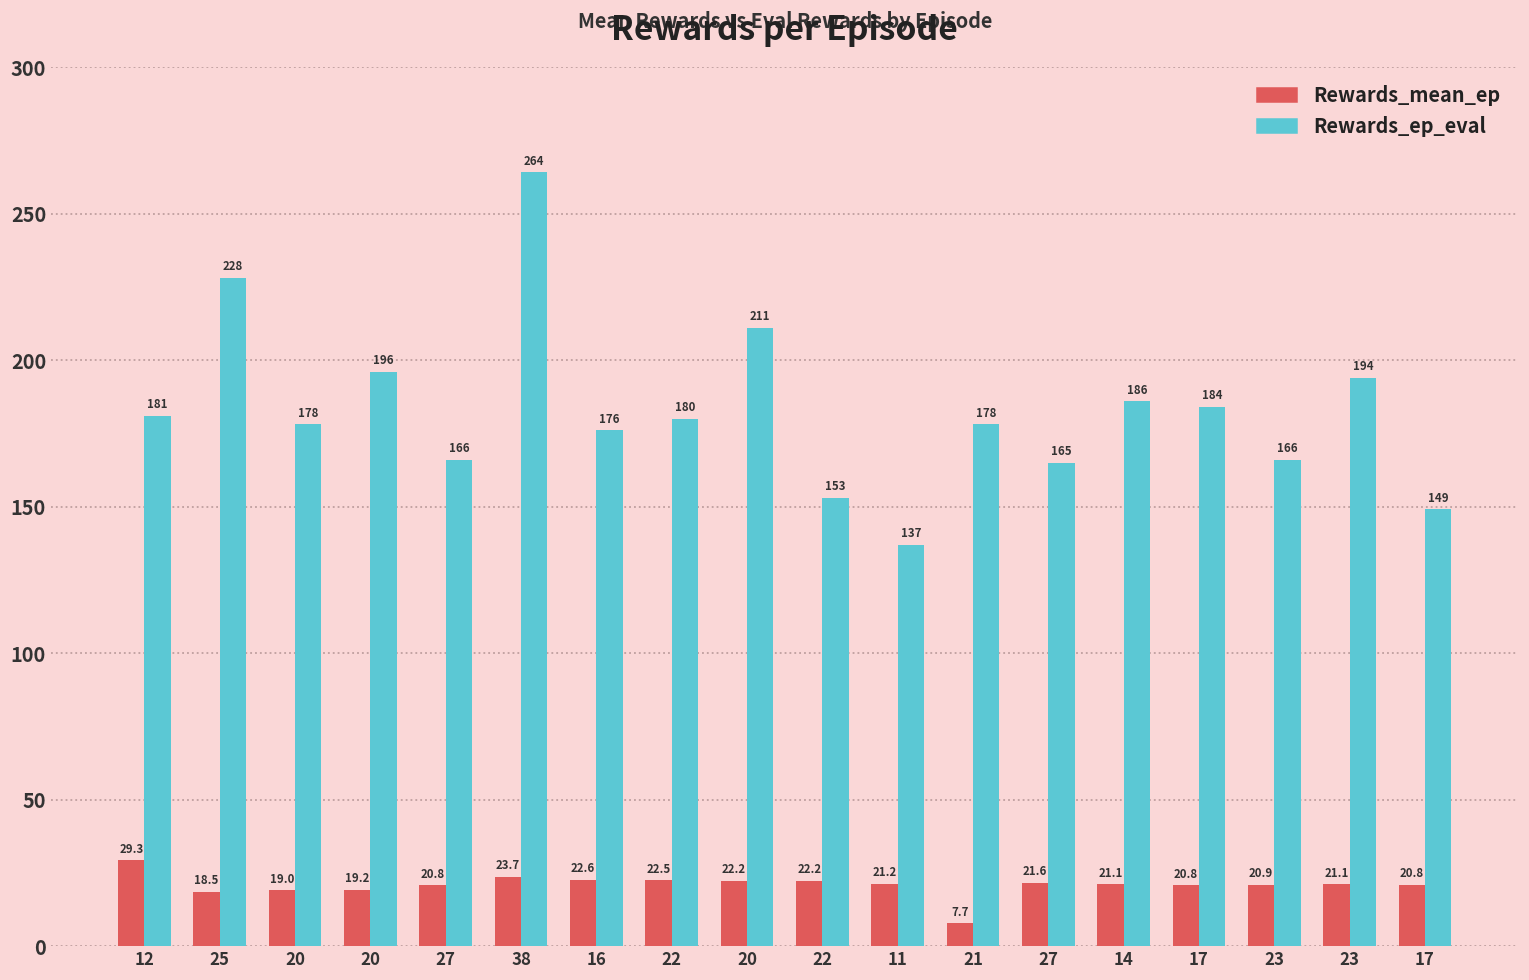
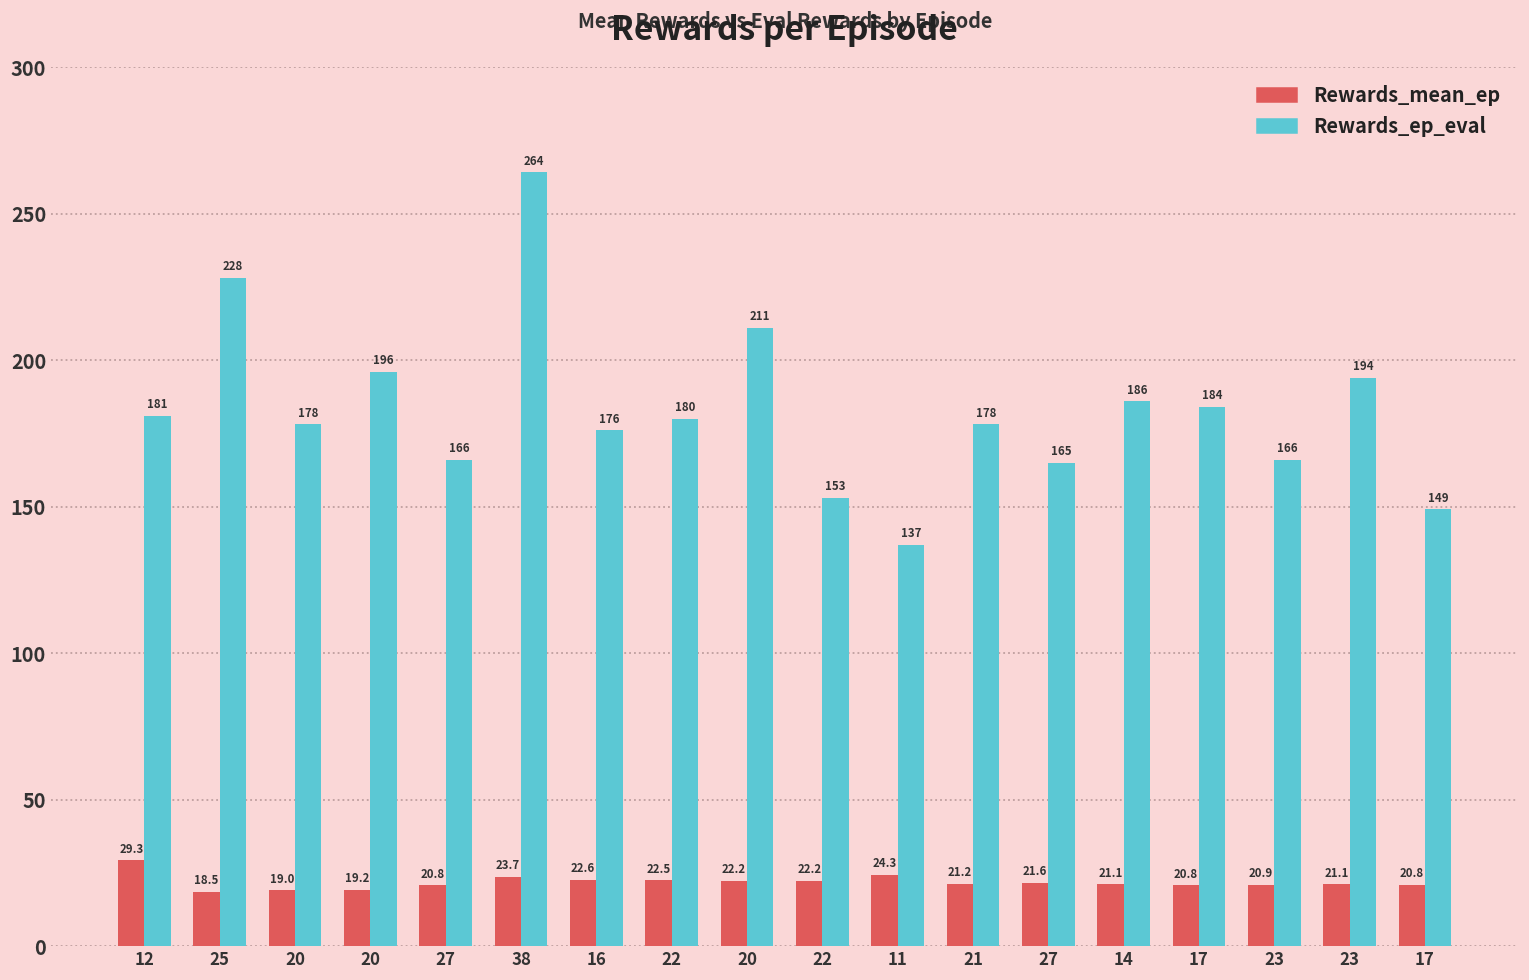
Rewards_mean_ep, 11: 21.2 -> 24.3
Rewards_mean_ep, 21: 7.7 -> 21.2
